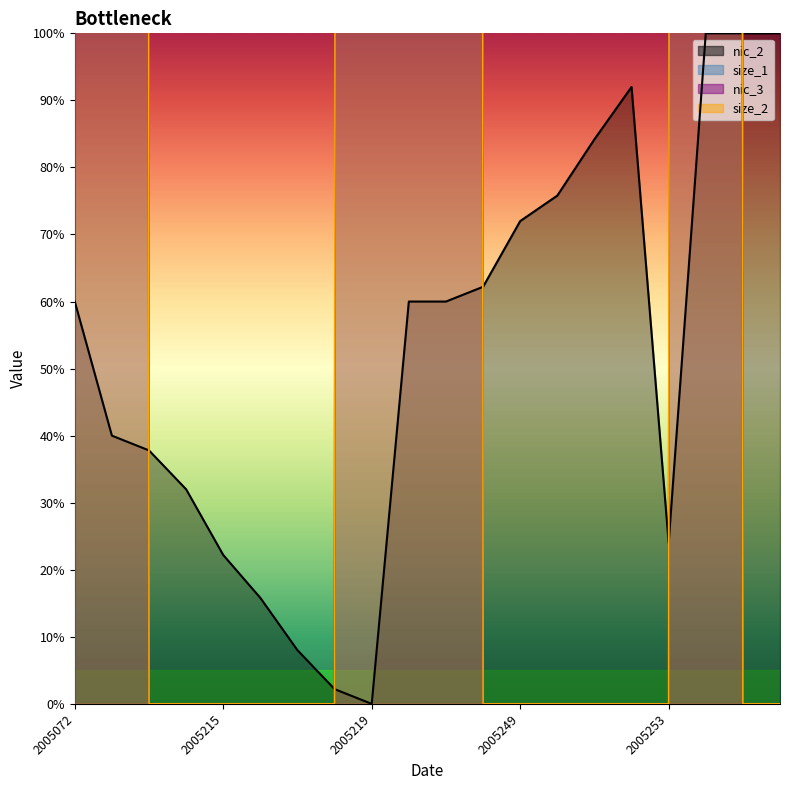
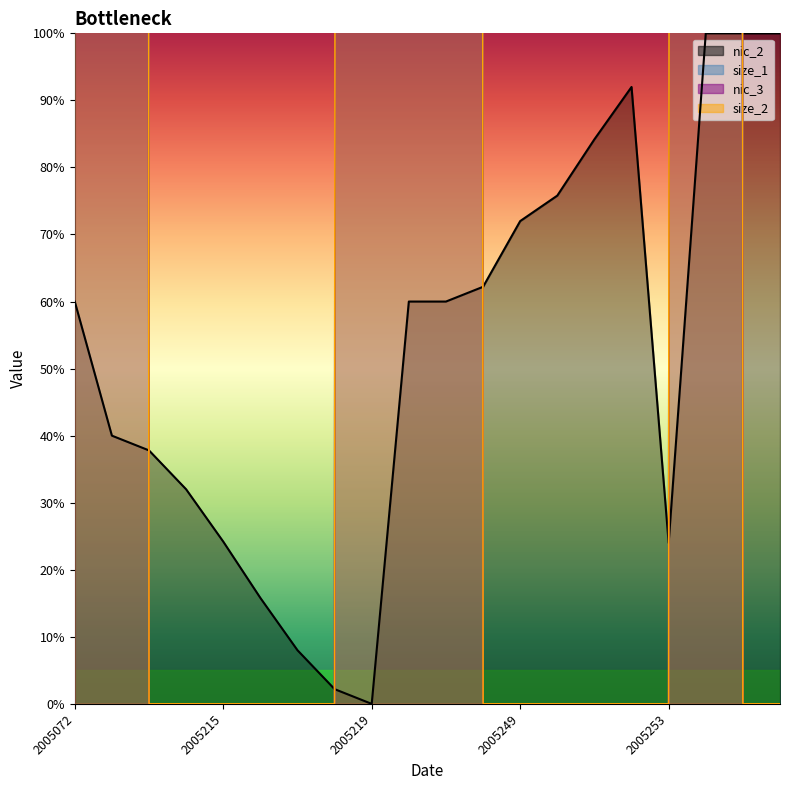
nic_2, 2005215: 22% -> 24%
